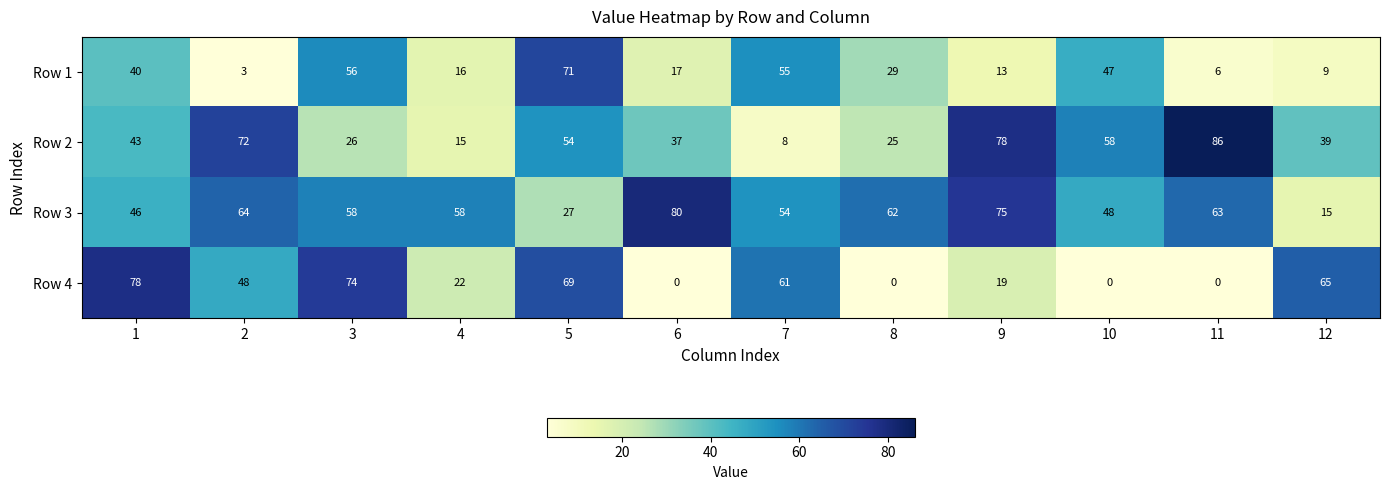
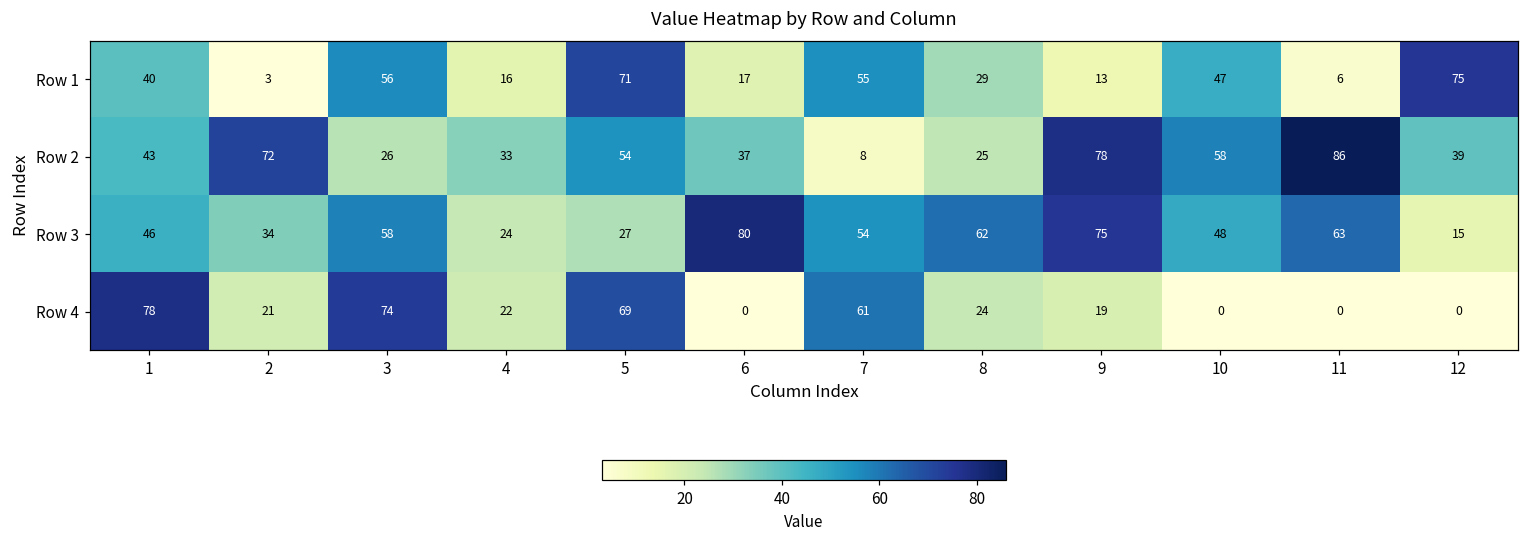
Row 1, 12: 9 -> 75
Row 2, 4: 15 -> 33
Row 3, 2: 64 -> 34
Row 3, 4: 58 -> 24
Row 4, 2: 48 -> 21
Row 4, 8: 0 -> 24
Row 4, 12: 65 -> 0
